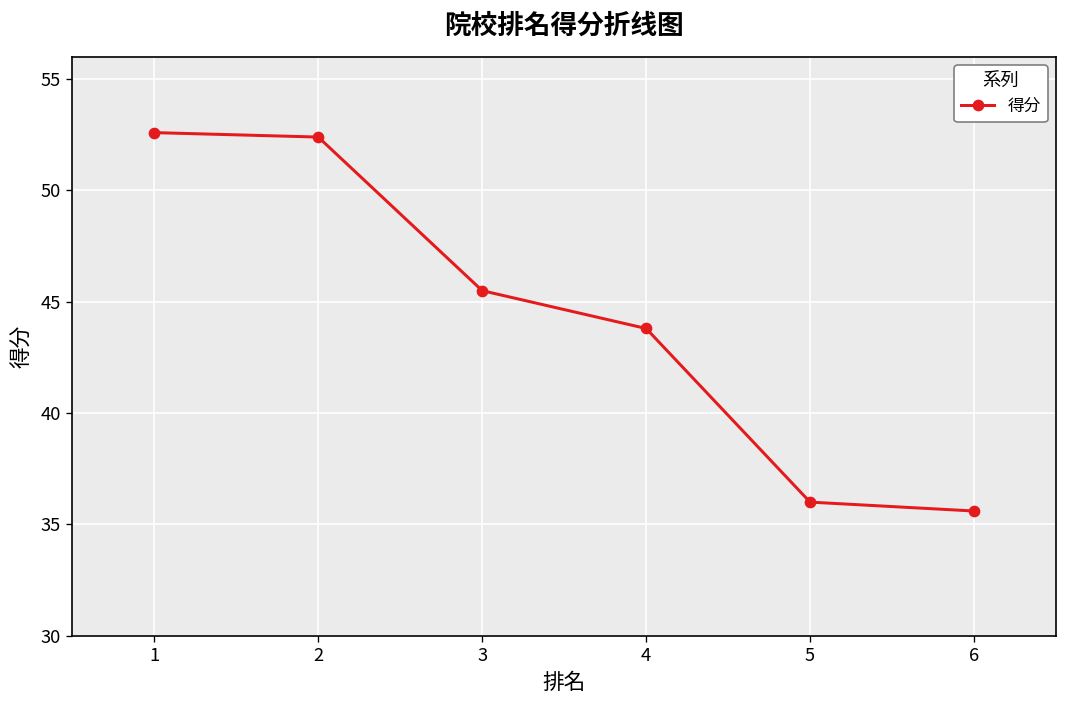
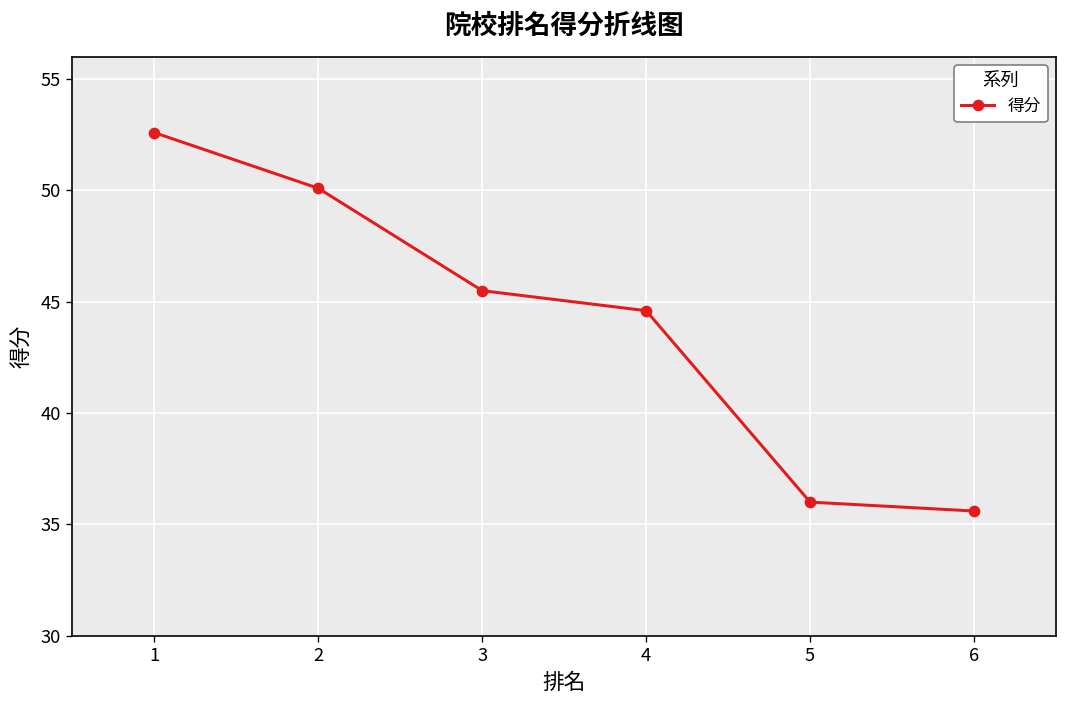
2: 52.4 -> 50.1
4: 43.8 -> 44.6
